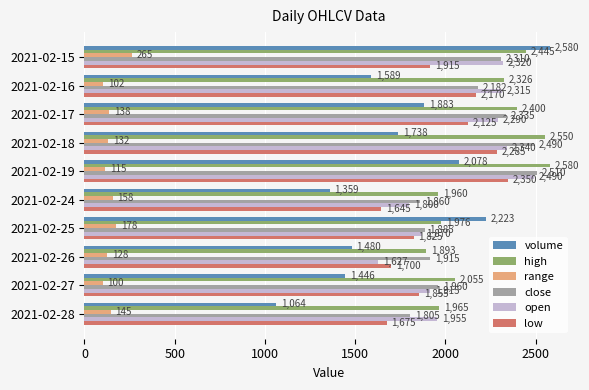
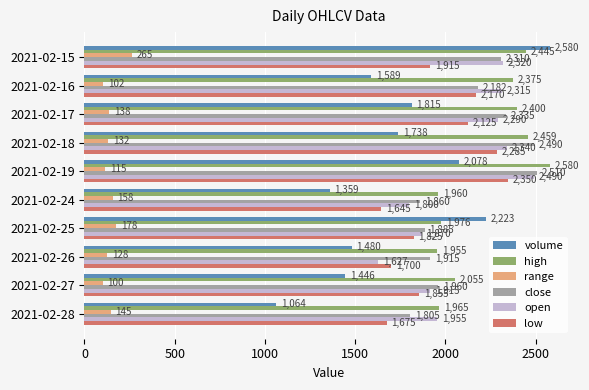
high, 2021-02-16: 2,326 -> 2,375
volume, 2021-02-17: 1,883 -> 1,815
high, 2021-02-18: 2,550 -> 2,459
high, 2021-02-26: 1,893 -> 1,955
